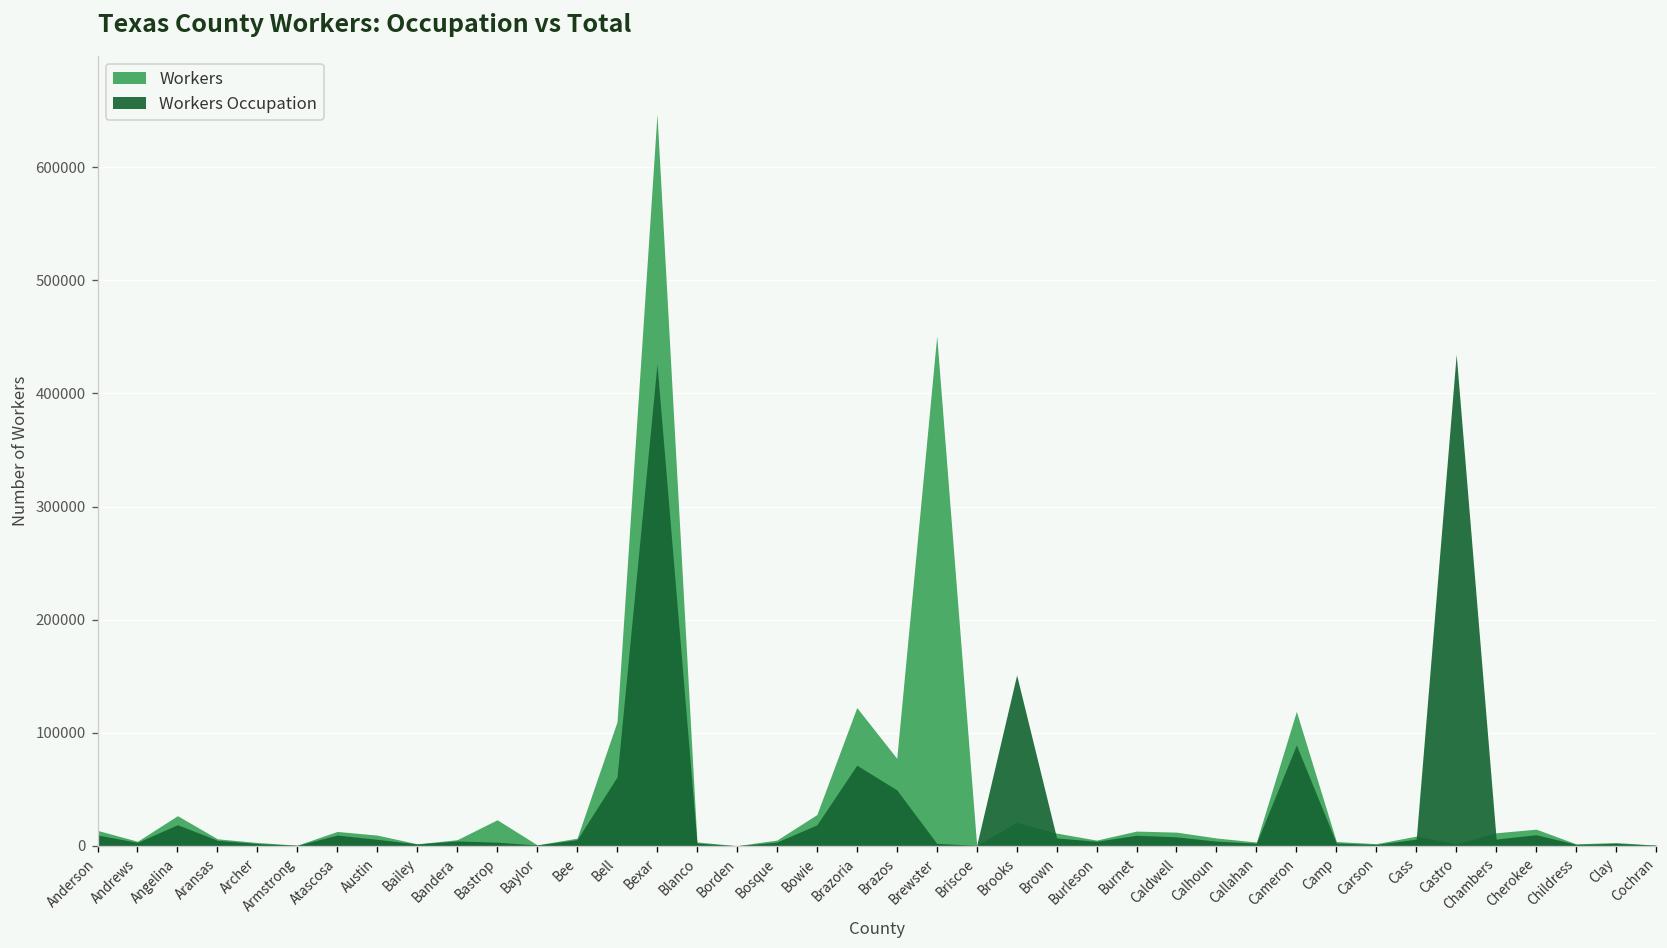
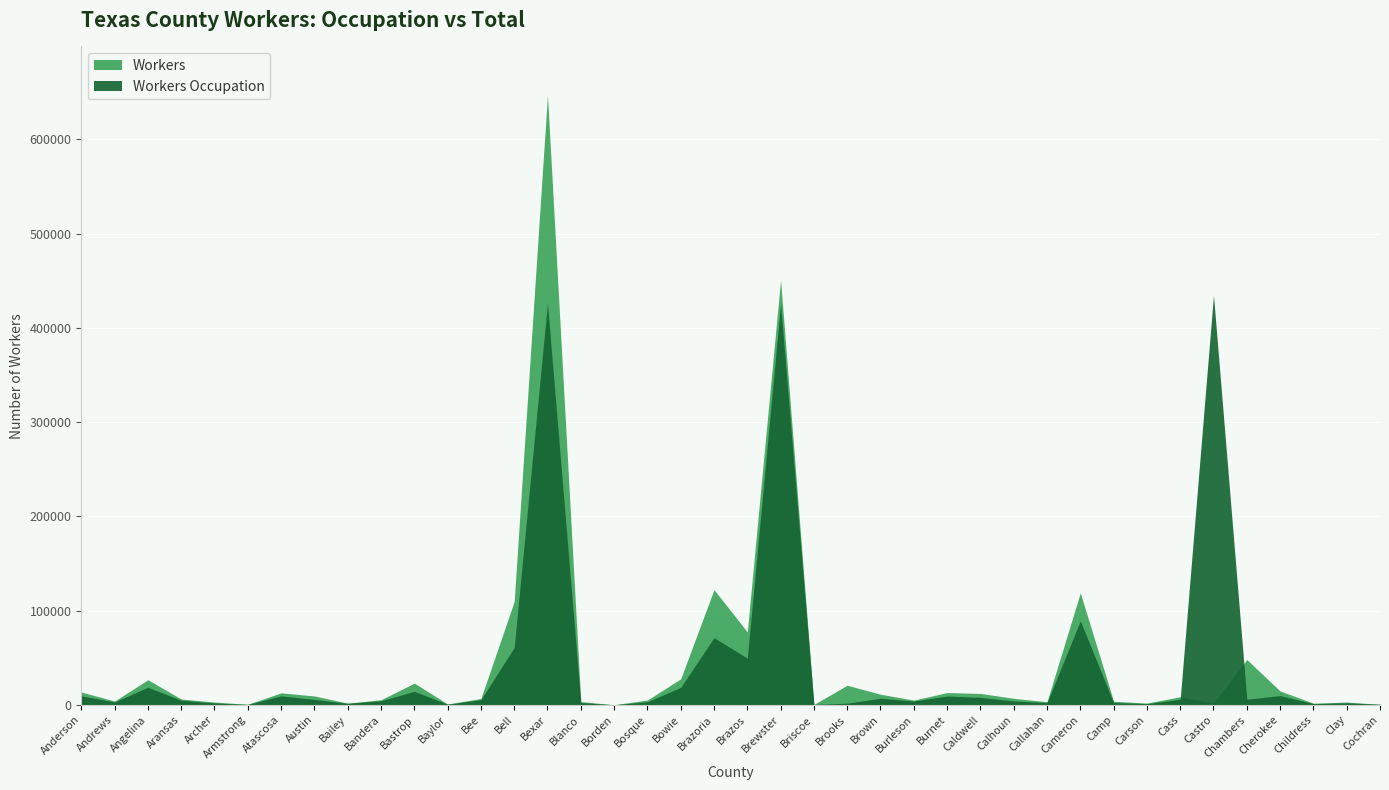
Workers Occupation, Bastrop: 0 -> 10000
Workers Occupation, Brewster: 0 -> 430000
Workers Occupation, Brooks: 150000 -> 0
Workers, Chambers: 10000 -> 50000
